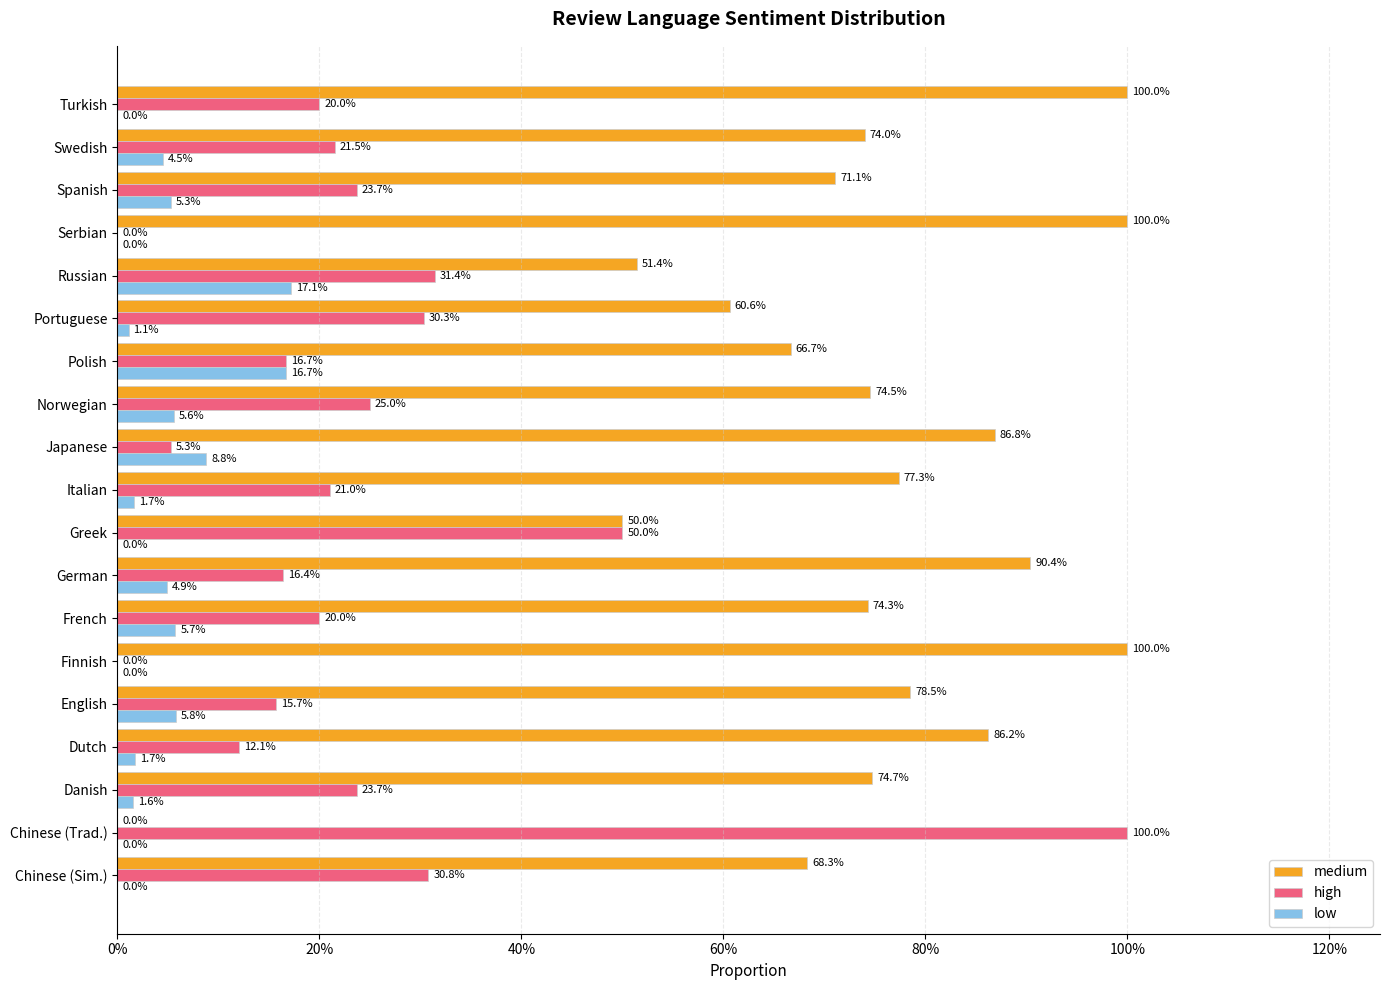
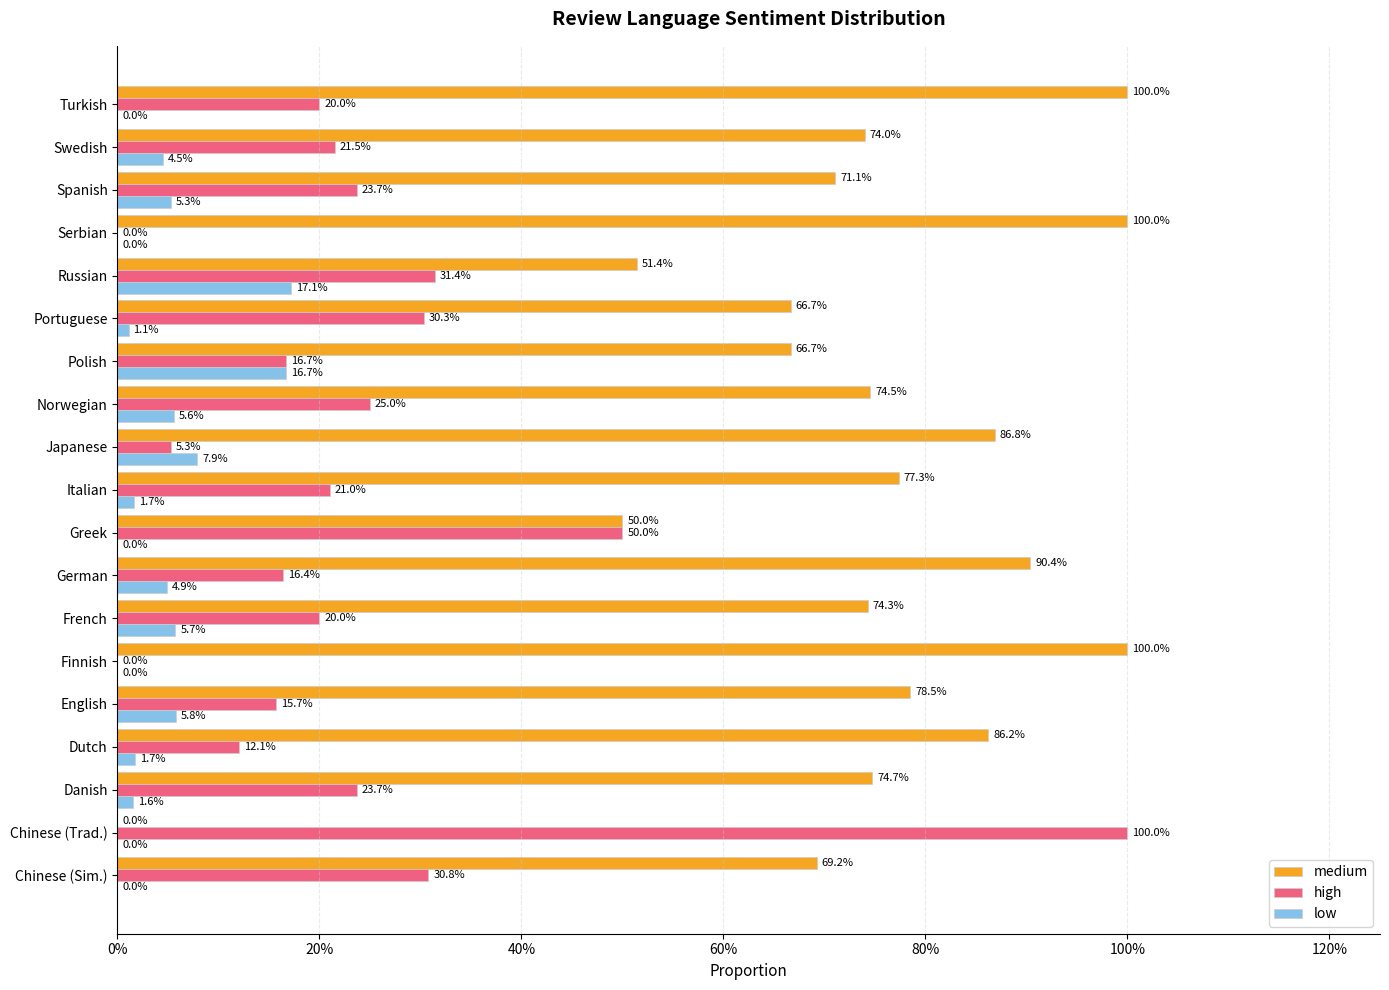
medium, Portuguese: 60.6% -> 66.7%
low, Japanese: 8.8% -> 7.9%
medium, Chinese (Sim.): 68.3% -> 69.2%
